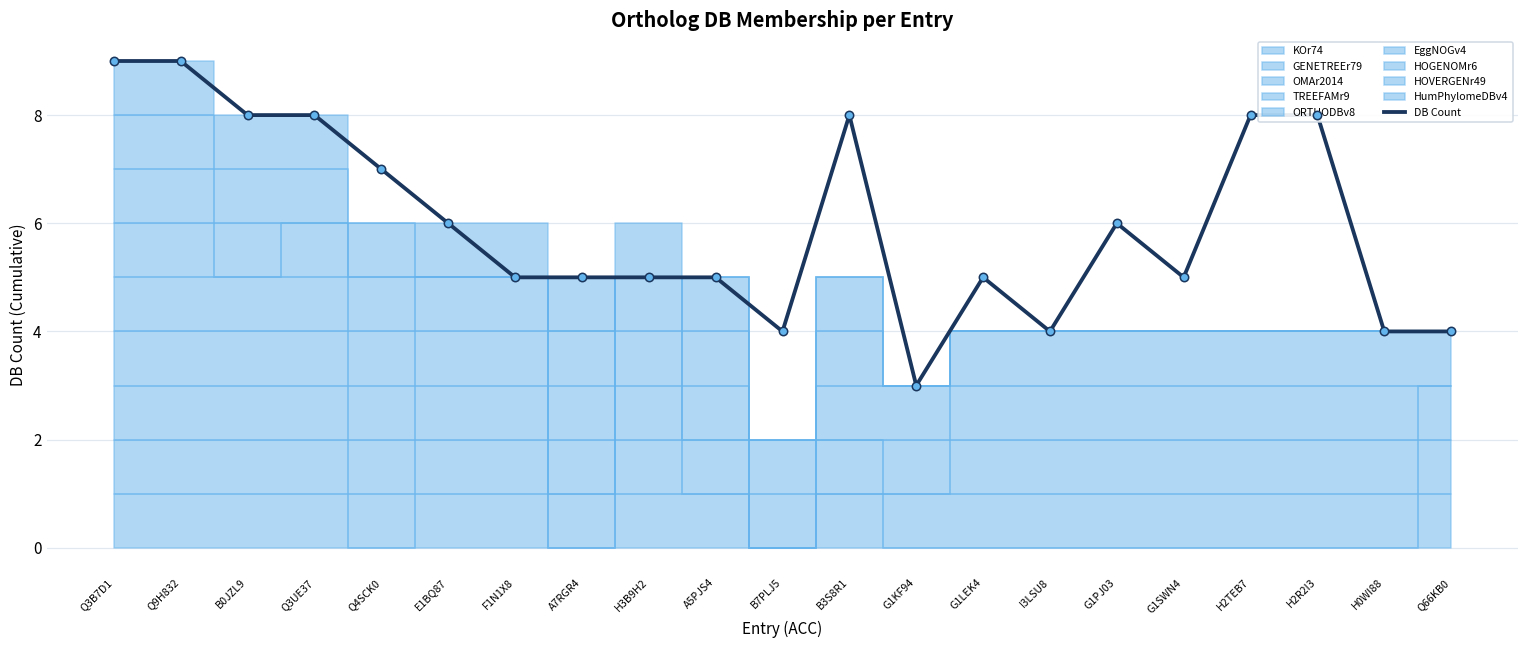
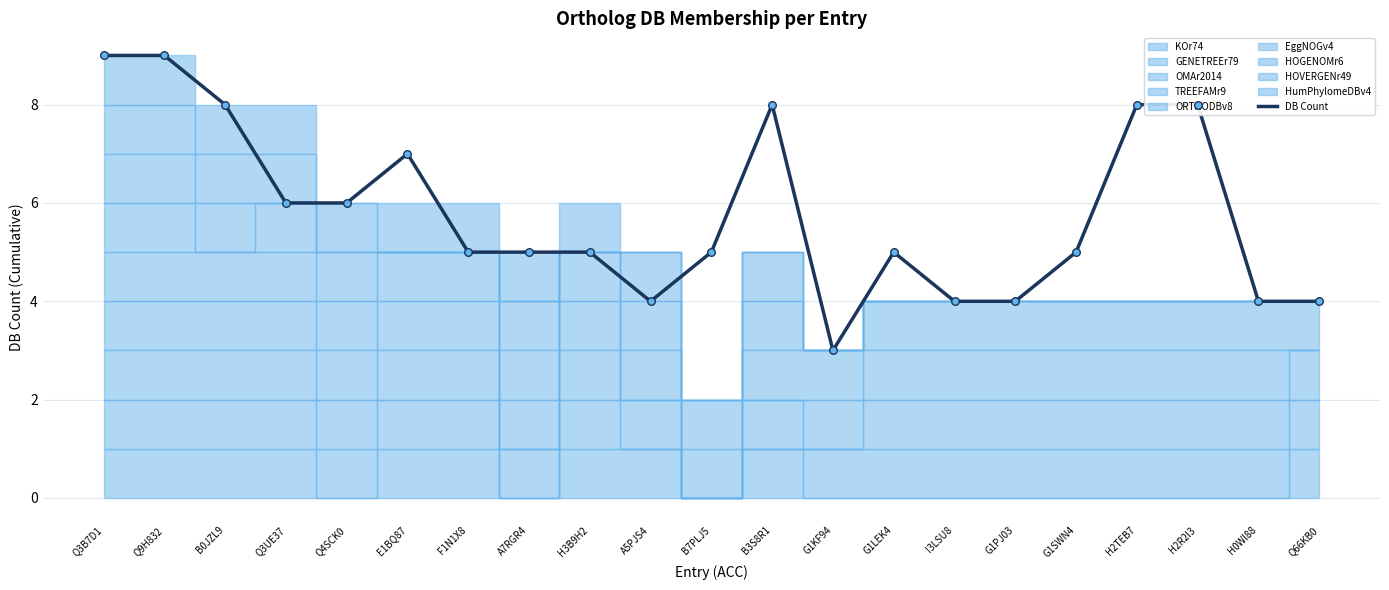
DB Count, Q3UE37: 8 -> 6
DB Count, Q4SCK0: 7 -> 6
DB Count, E1BQ87: 6 -> 7
DB Count, A5PJS4: 5 -> 4
DB Count, B7PLJ5: 4 -> 5
DB Count, G1PJ03: 6 -> 4
